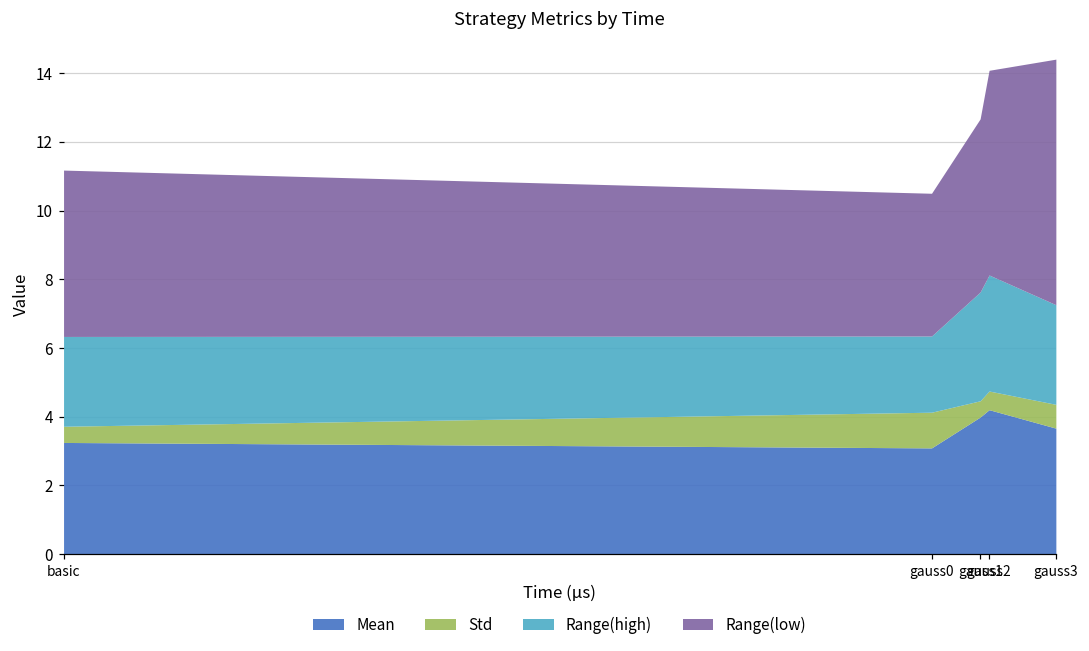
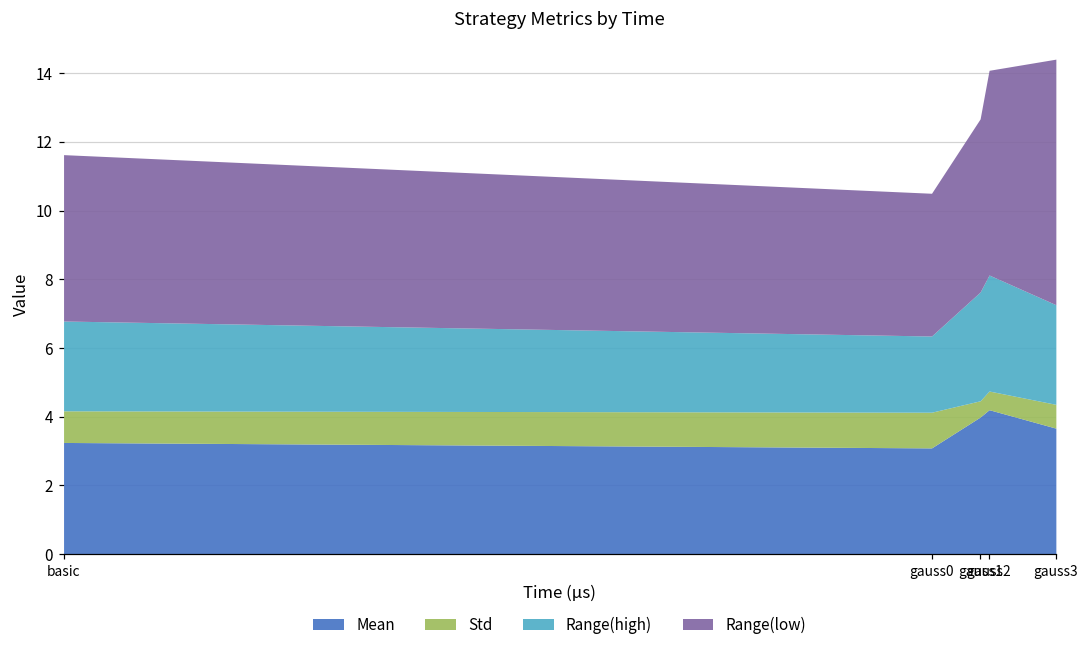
Std, basic: 0.5 -> 0.9
